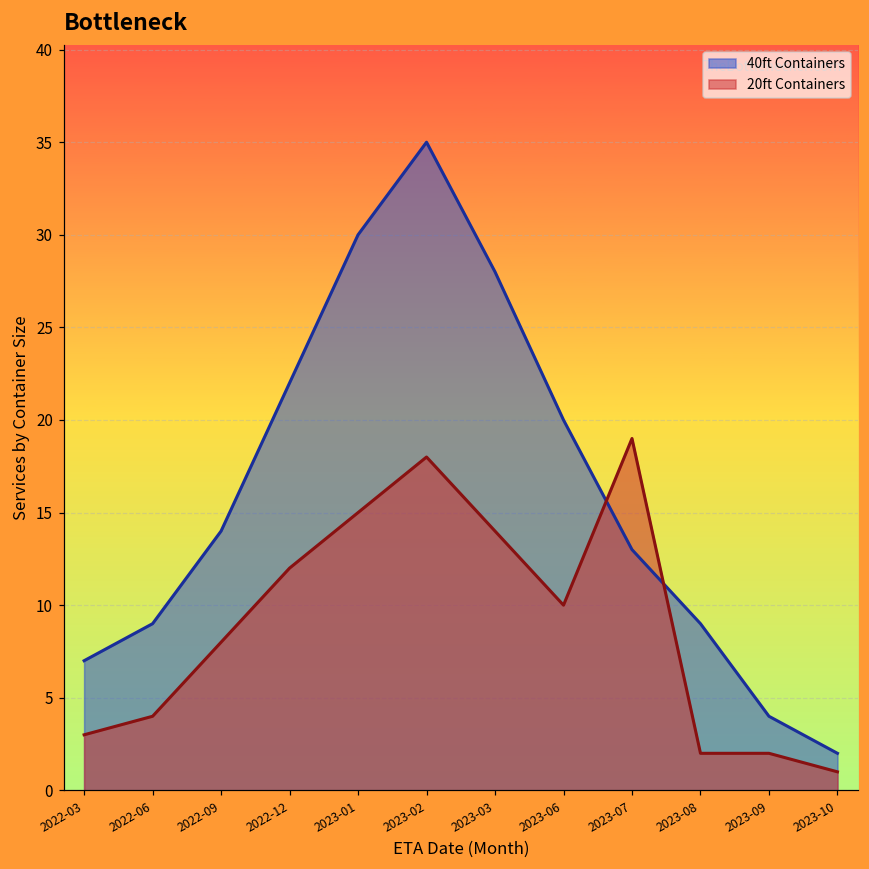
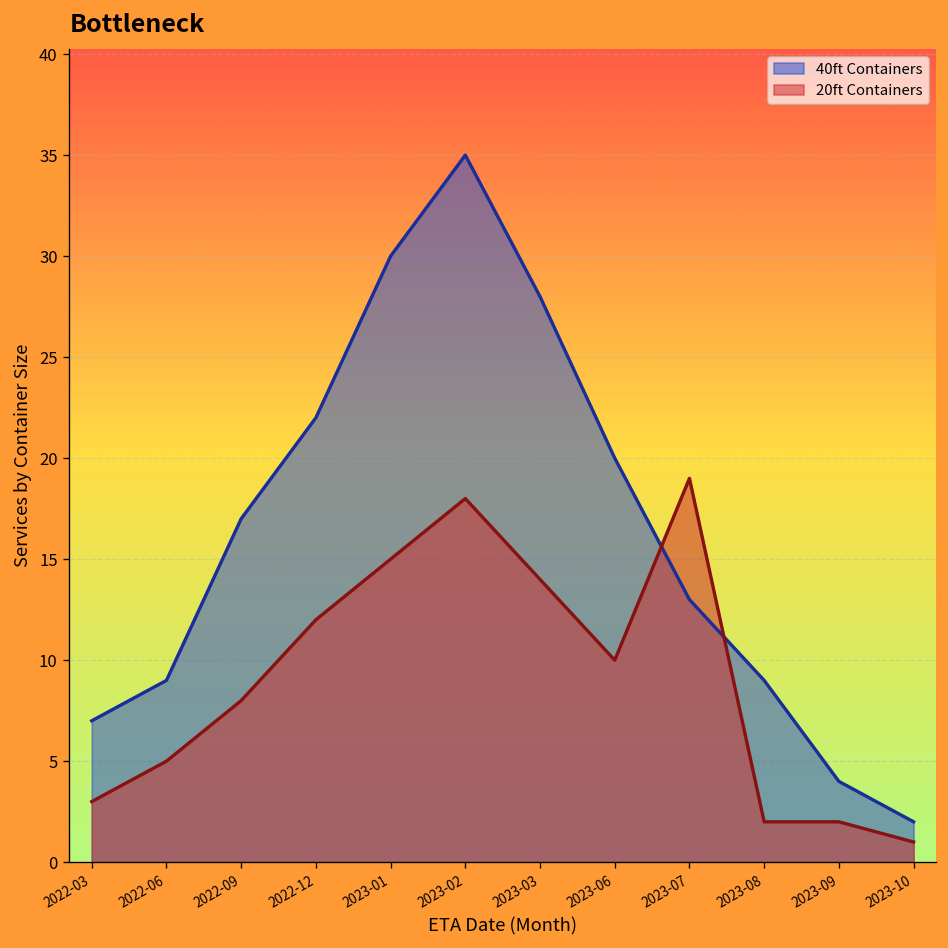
20ft Containers, 2022-06: 4 -> 5
40ft Containers, 2022-09: 14 -> 17
